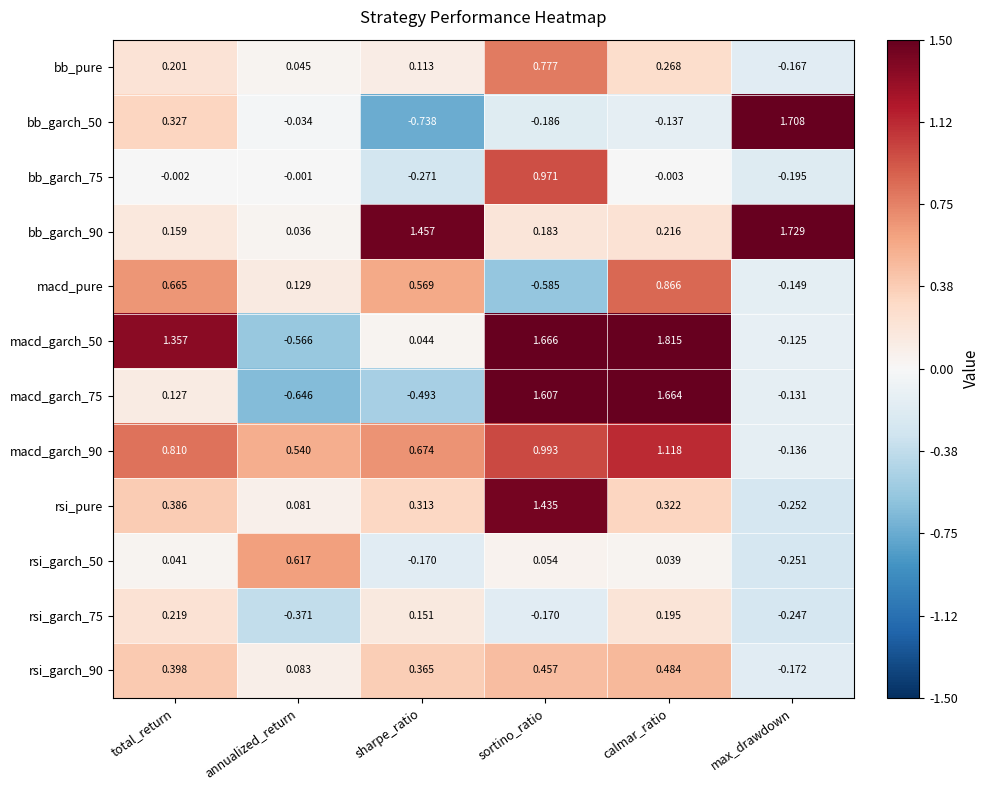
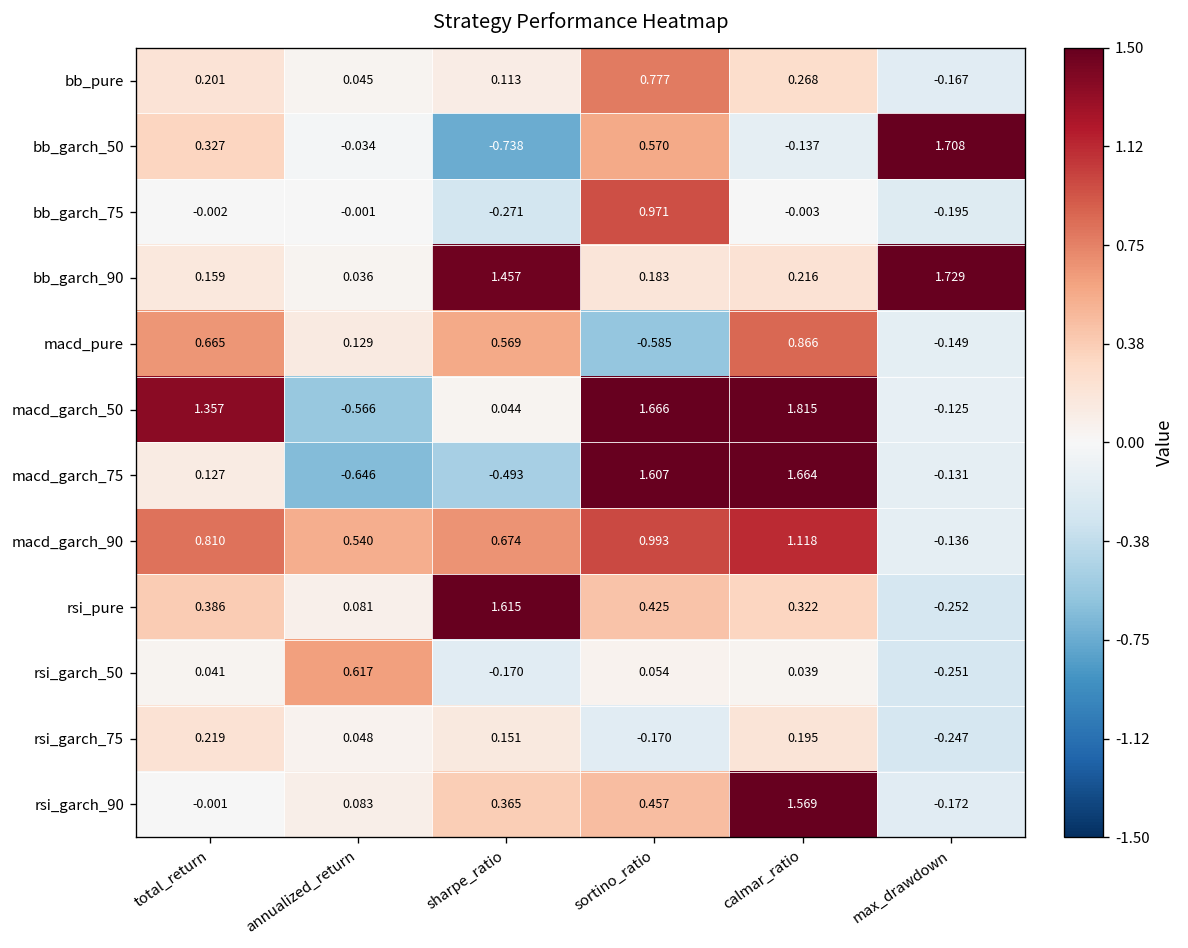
bb_garch_50, sortino_ratio: -0.186 -> 0.570
rsi_pure, sharpe_ratio: 0.313 -> 1.615
rsi_pure, sortino_ratio: 1.435 -> 0.425
rsi_garch_75, annualized_return: -0.371 -> 0.048
rsi_garch_90, total_return: 0.398 -> -0.001
rsi_garch_90, calmar_ratio: 0.484 -> 1.569
